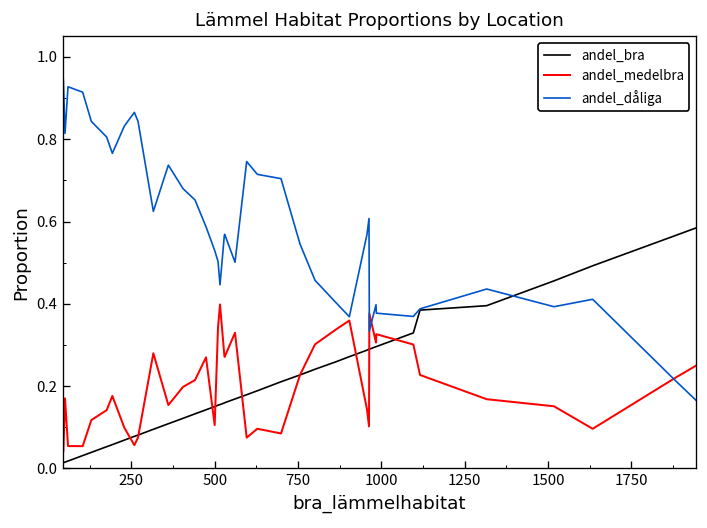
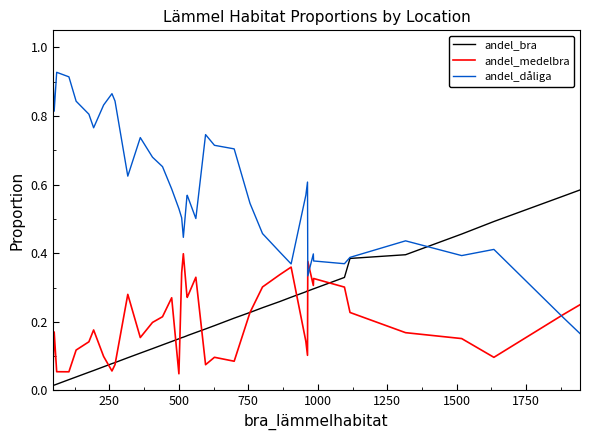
andel_medelbra, 500: 0.11 -> 0.05
